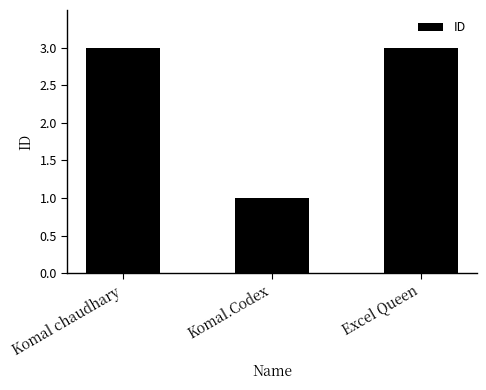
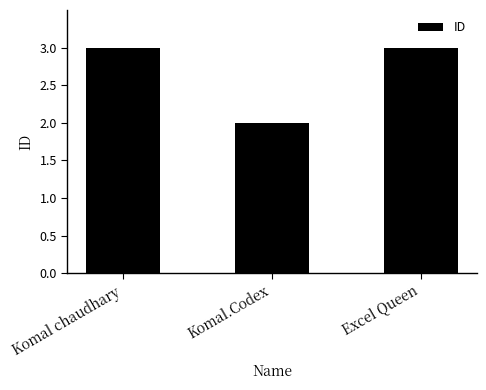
Komal.Codex: 1 -> 2
